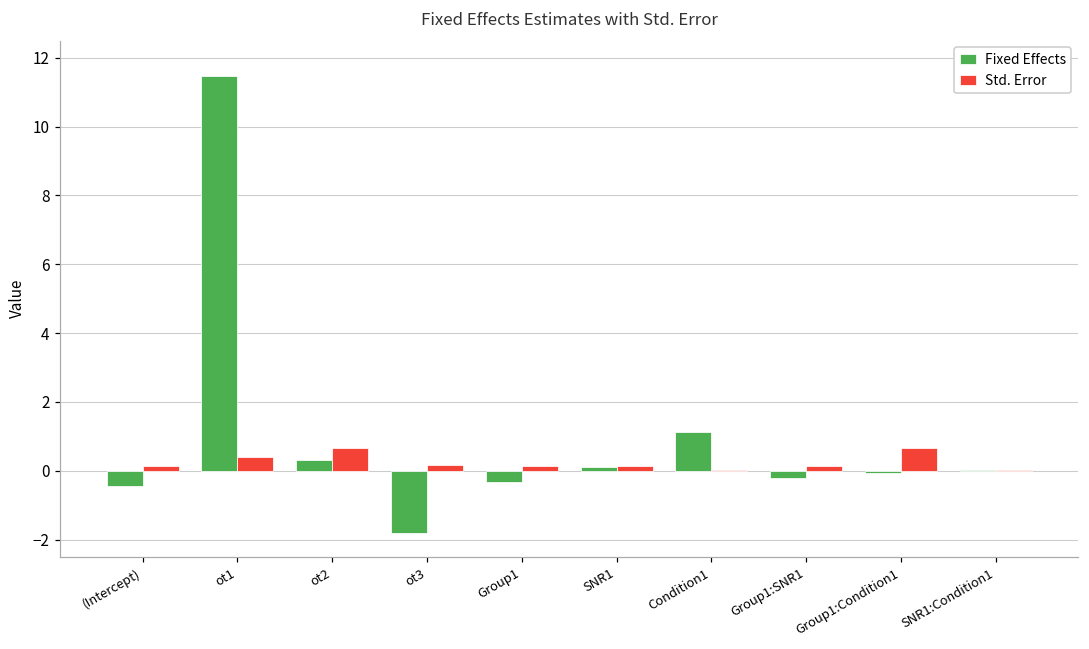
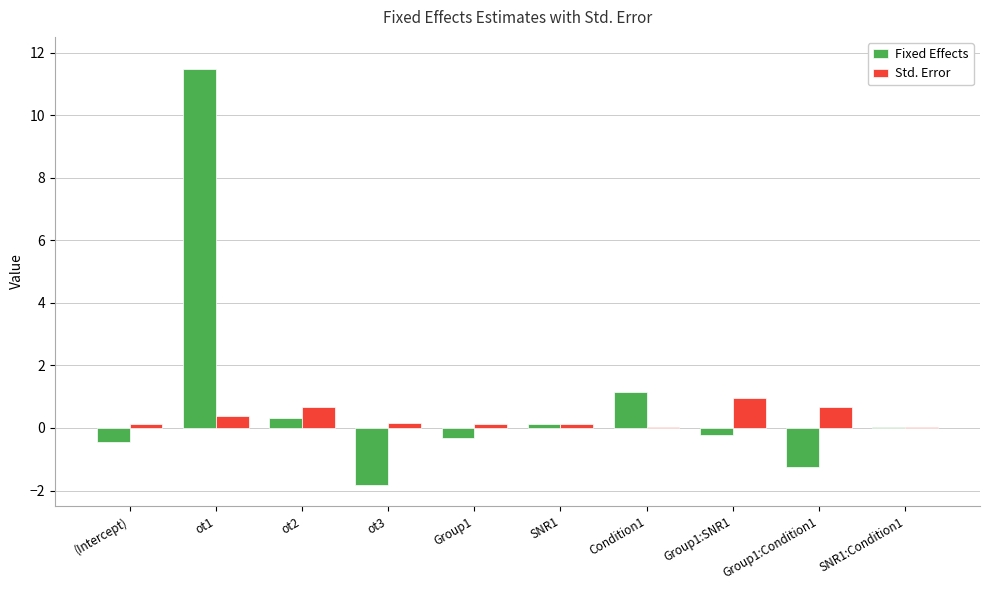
Std. Error, Group1:SNR1: 0.1 -> 1.0
Fixed Effects, Group1:Condition1: -0.1 -> -1.3
